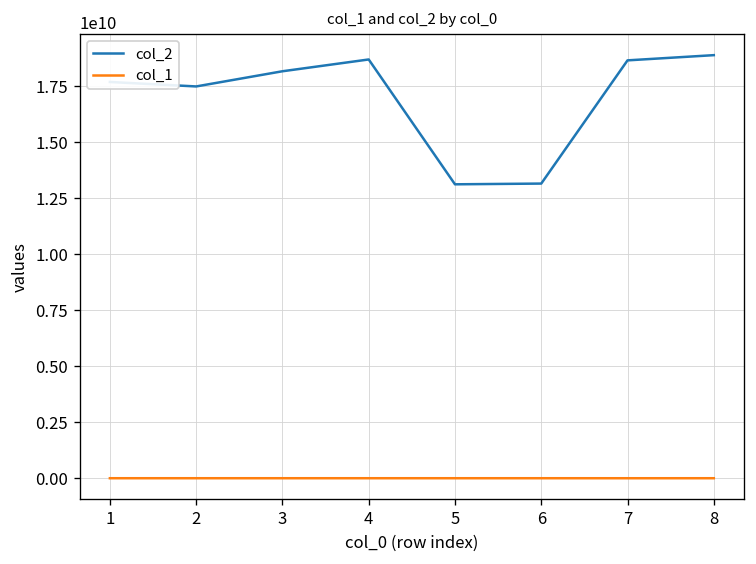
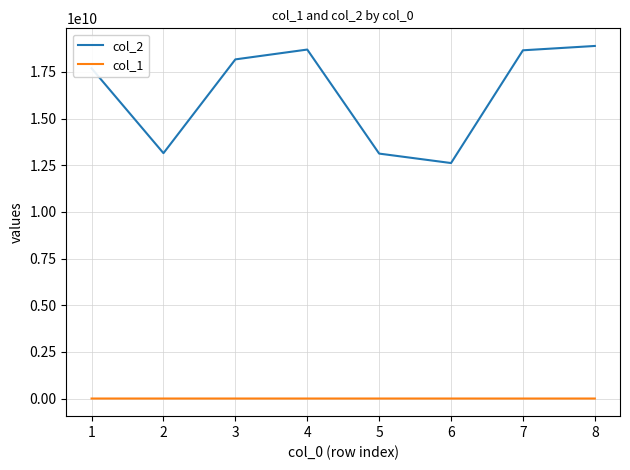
col_2, 2: 17500000000 -> 13100000000
col_2, 6: 13200000000 -> 12600000000
